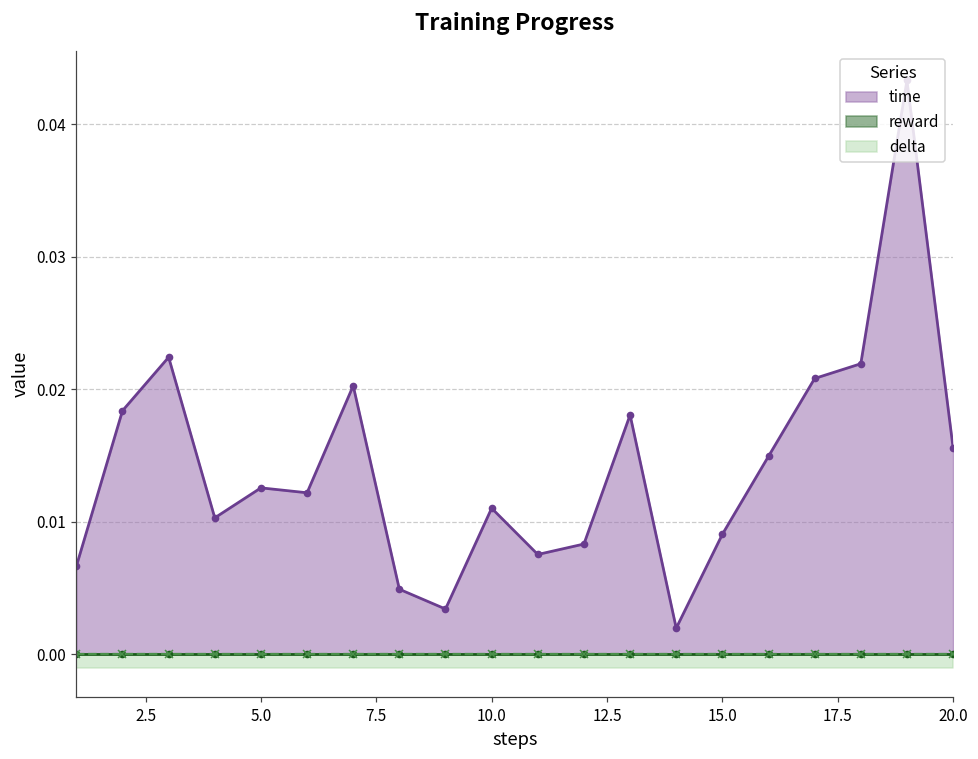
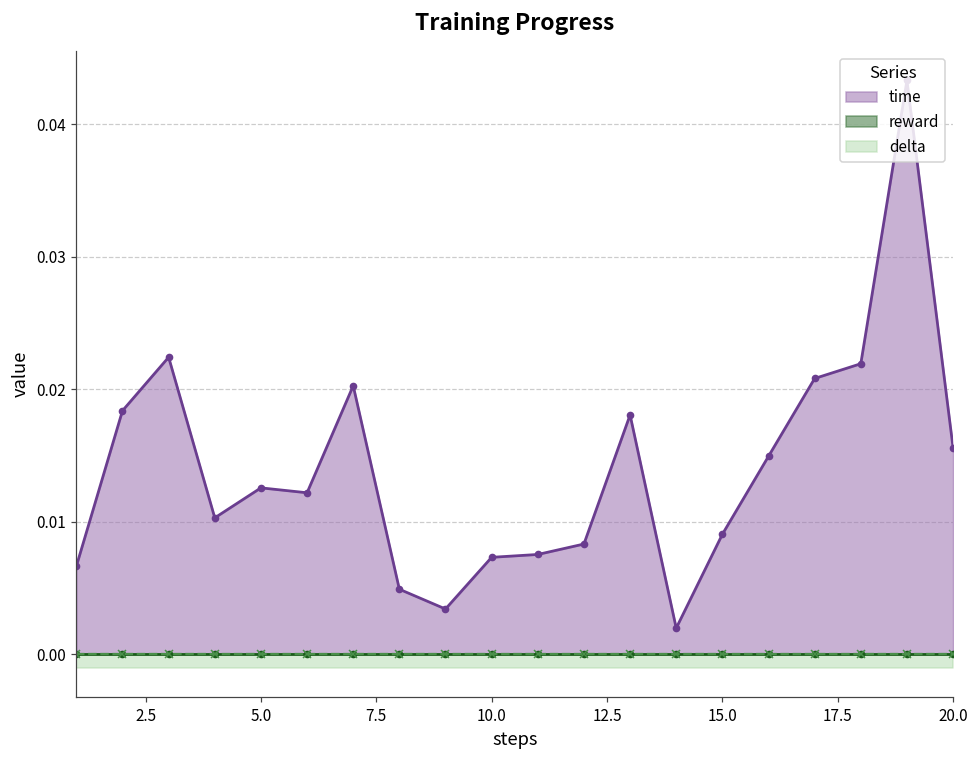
time, 10.0: 0.0110 -> 0.0073
